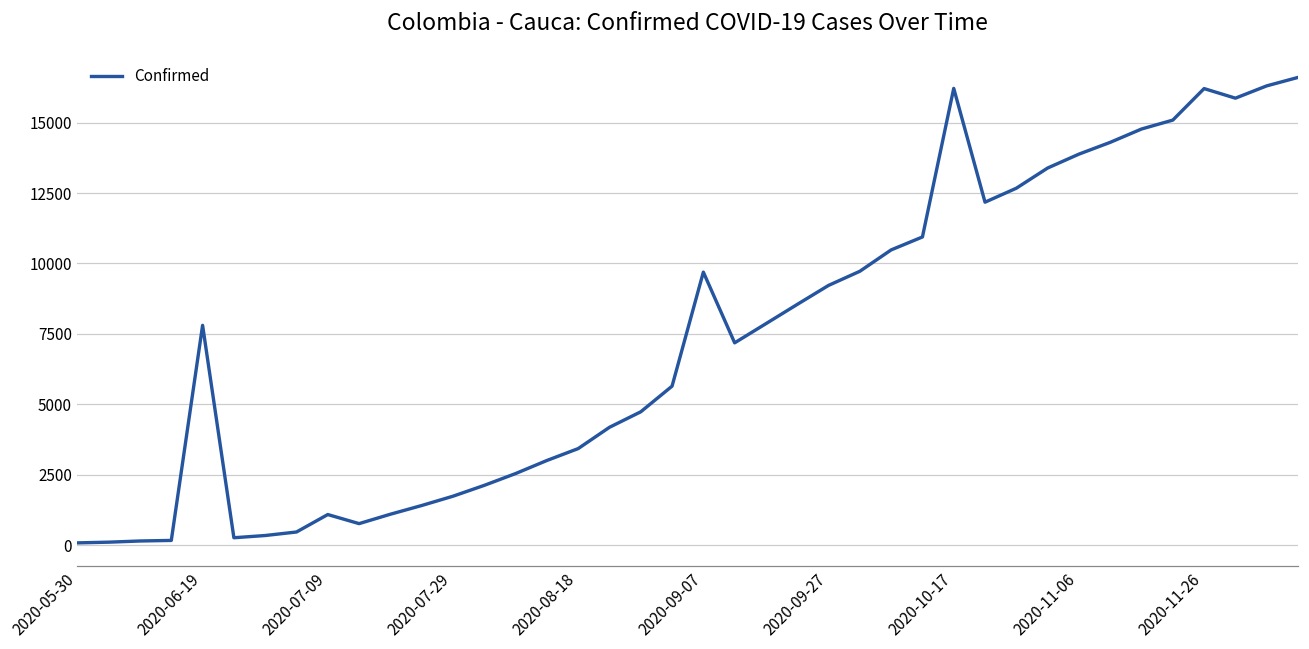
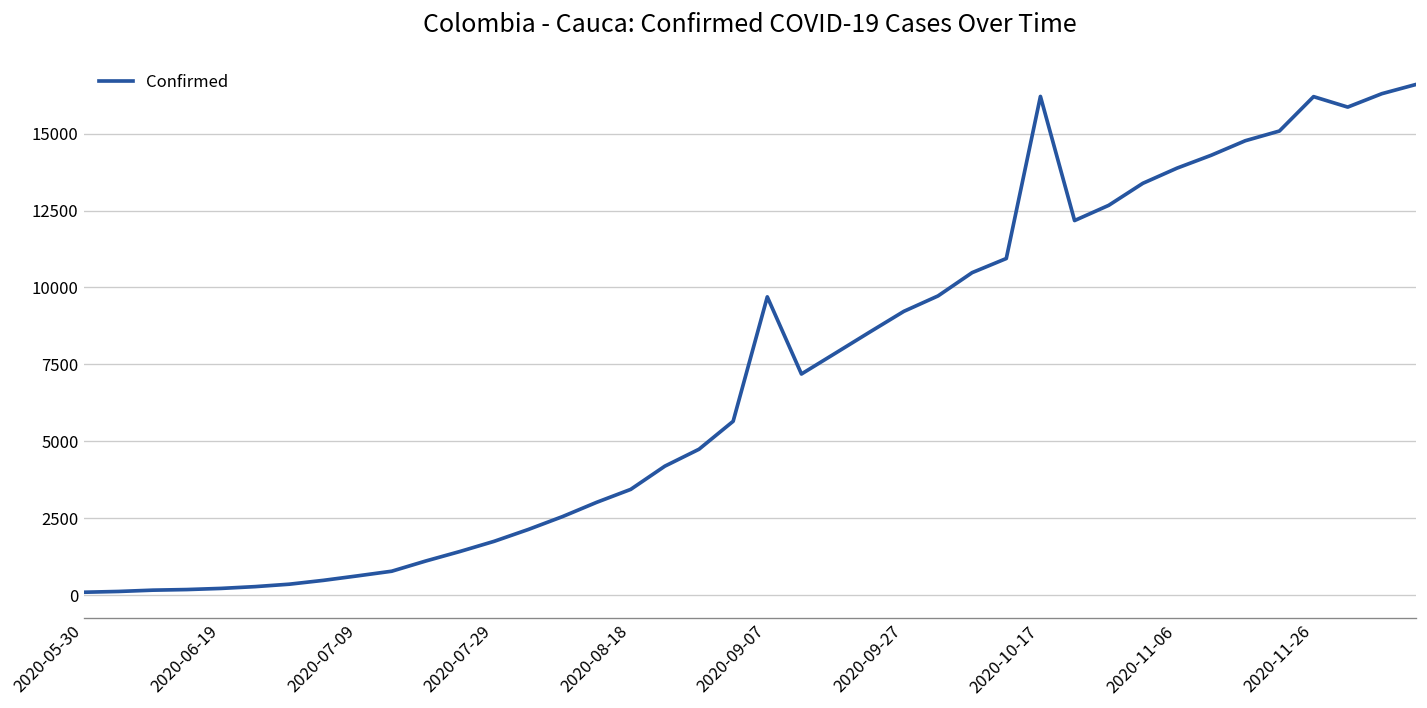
2020-06-19: 7800 -> 200
2020-07-09: 1100 -> 600
